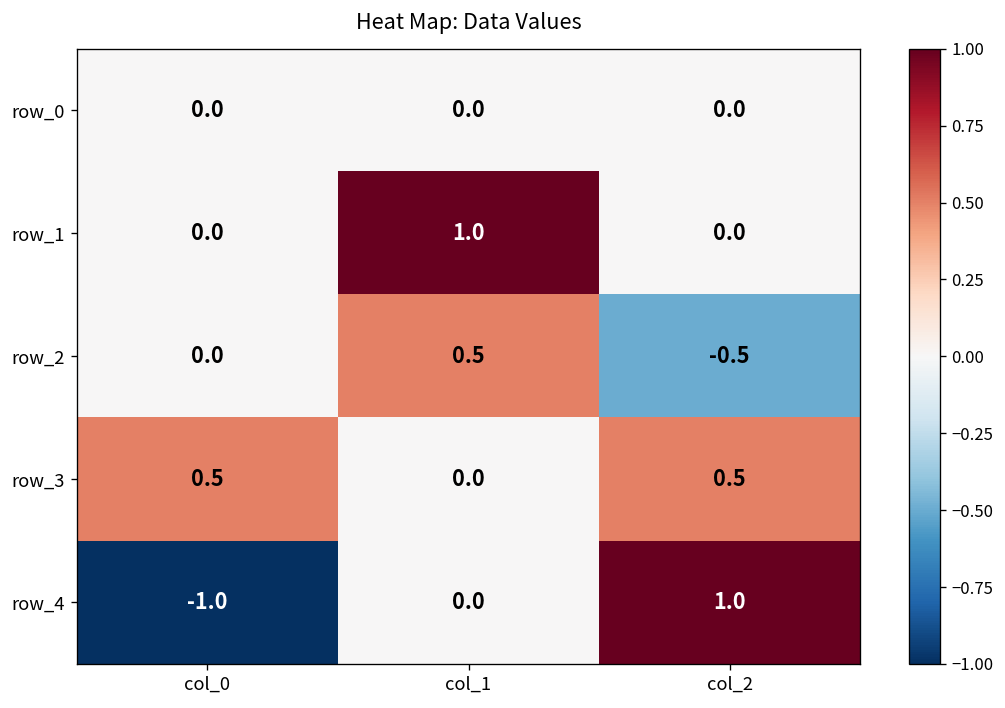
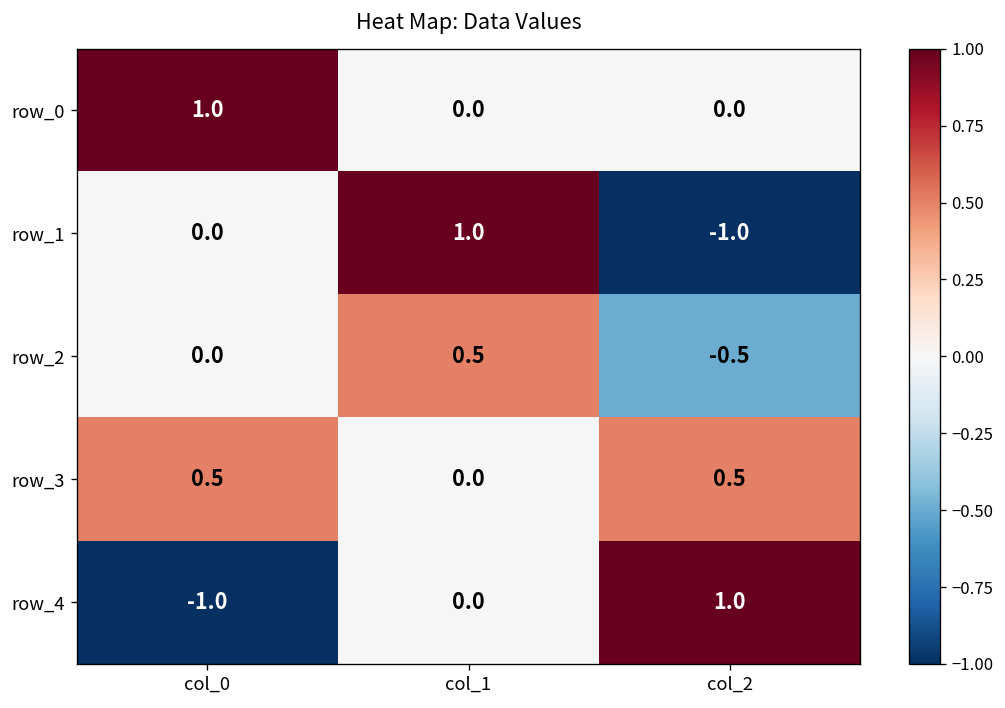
row_0, col_0: 0.0 -> 1.0
row_1, col_2: 0.0 -> -1.0
